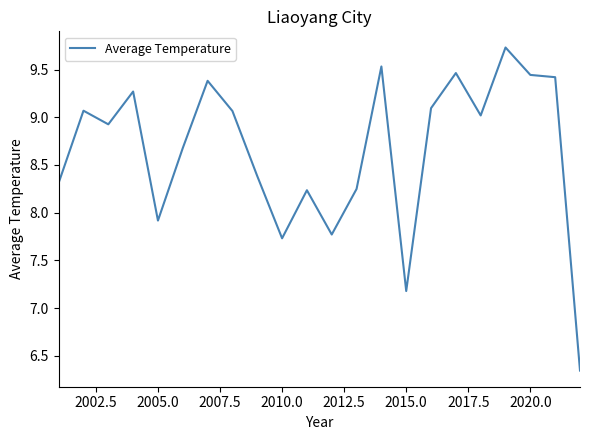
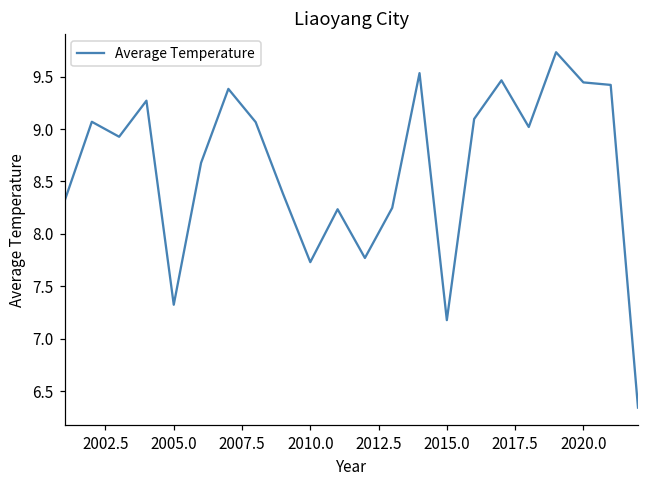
2005.0: 7.9 -> 7.3
